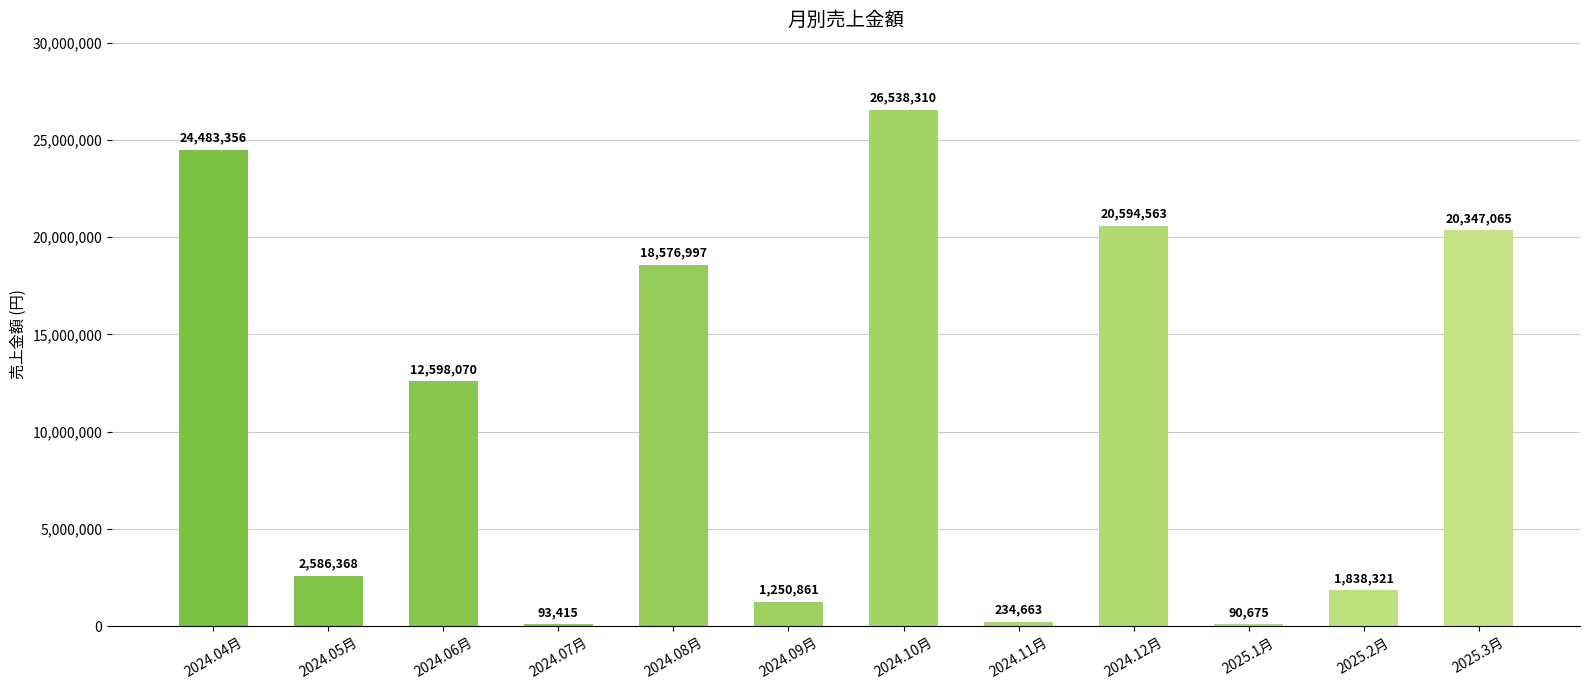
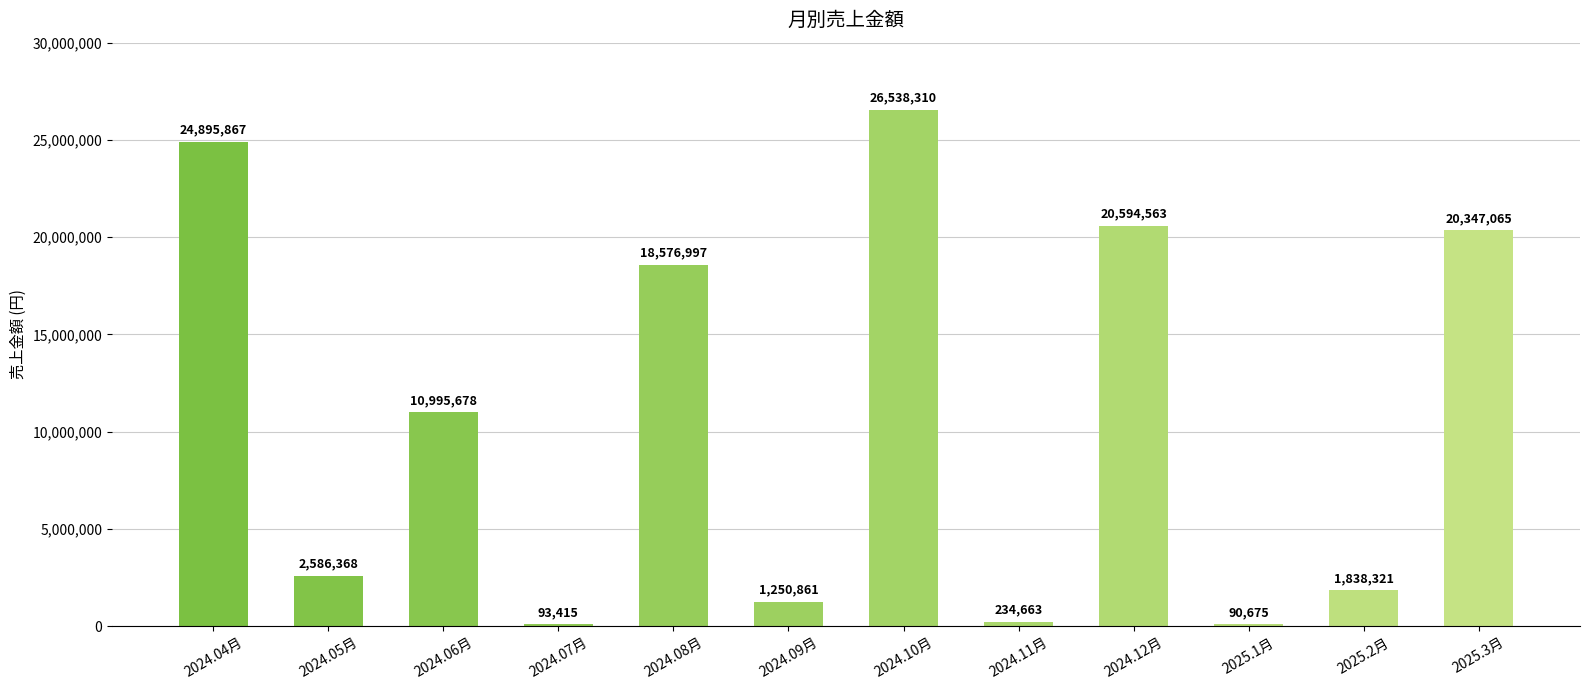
2024.04月: 24,483,356 -> 24,895,867
2024.06月: 12,598,070 -> 10,995,678
